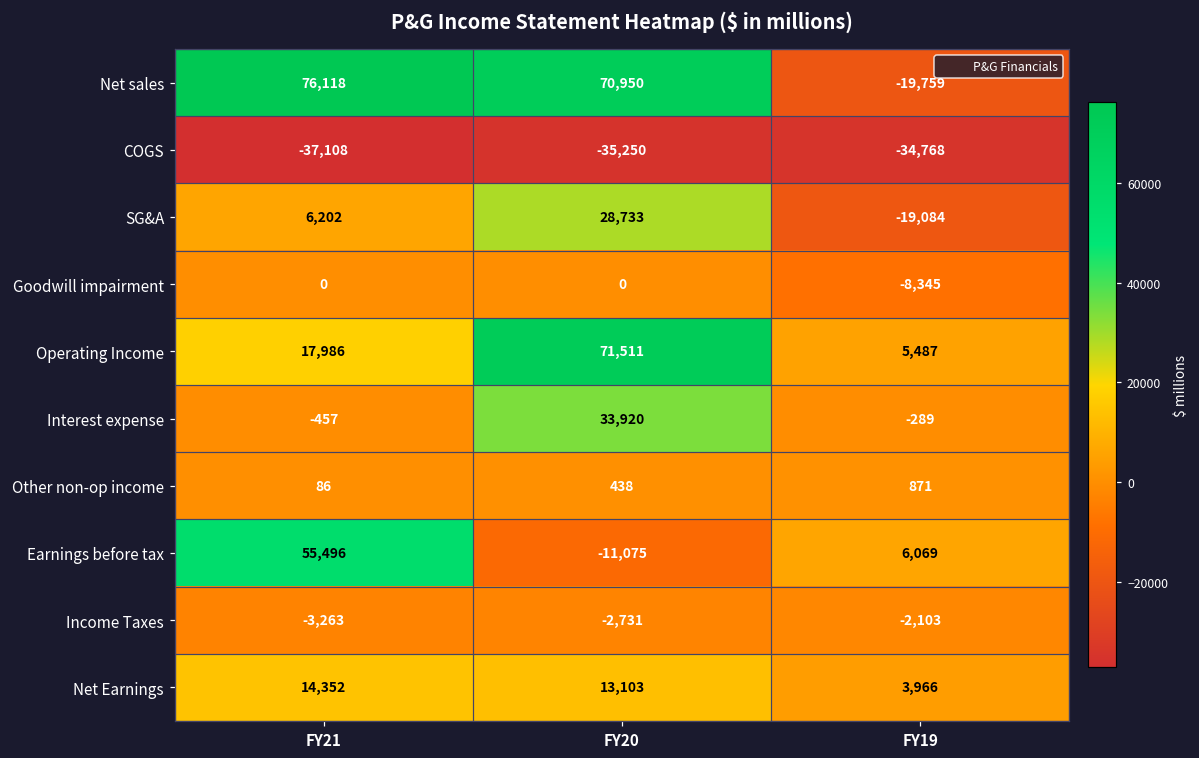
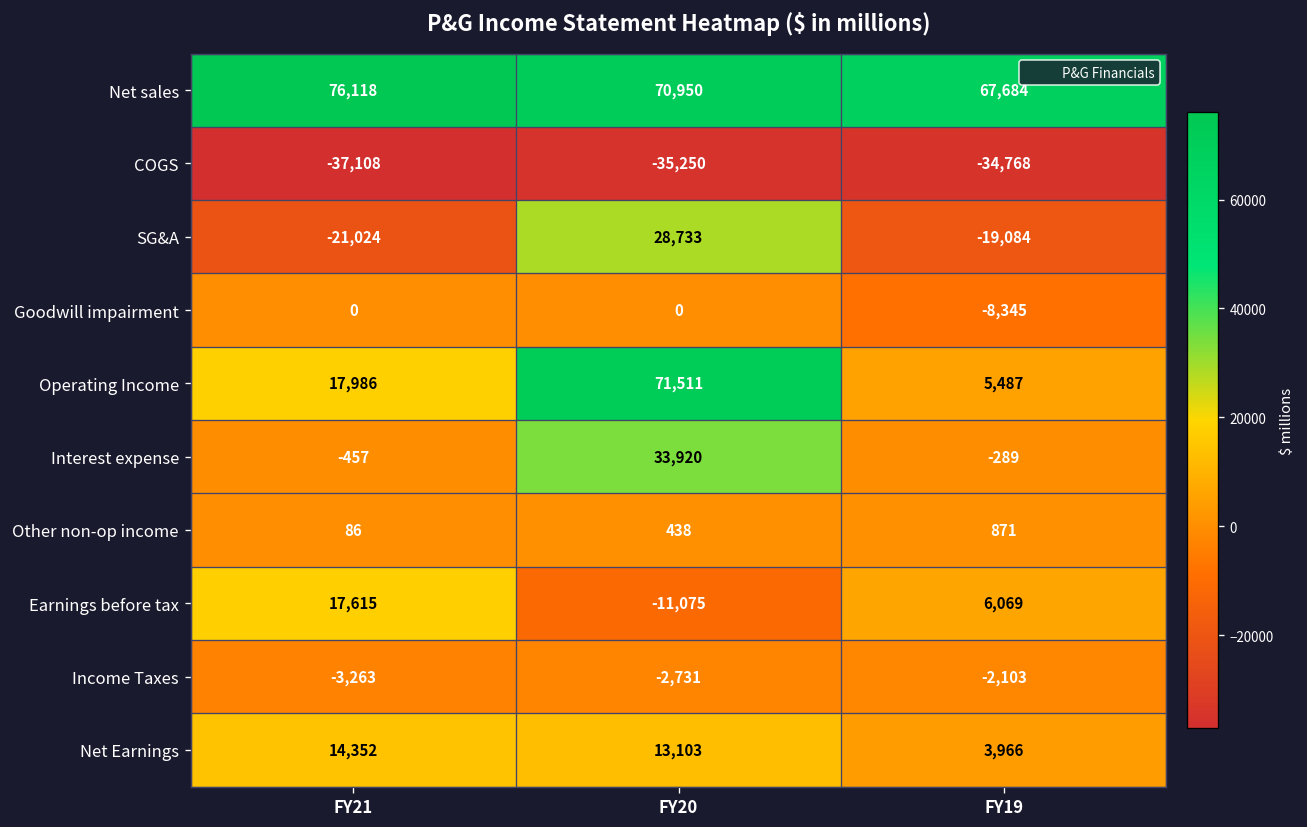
Net sales, FY19: -19,759 -> 67,684
SG&A, FY21: 6,202 -> -21,024
Earnings before tax, FY21: 55,496 -> 17,615
